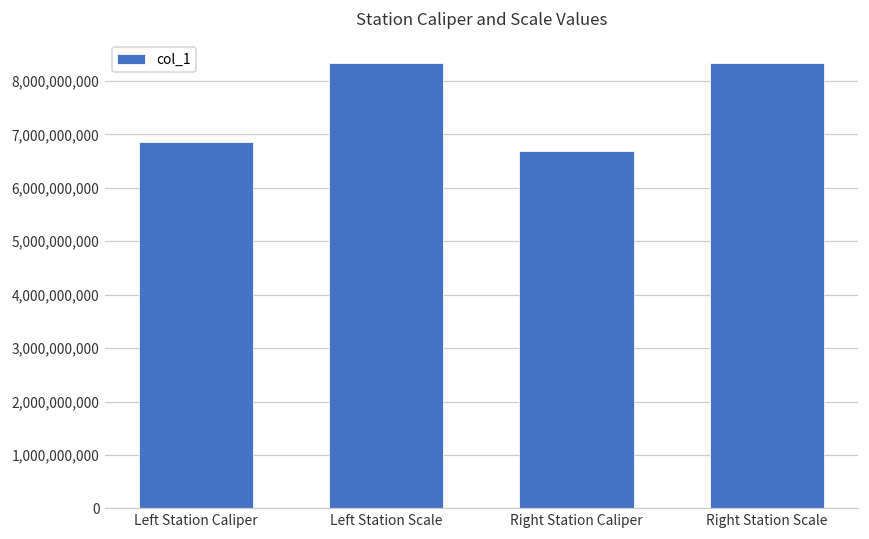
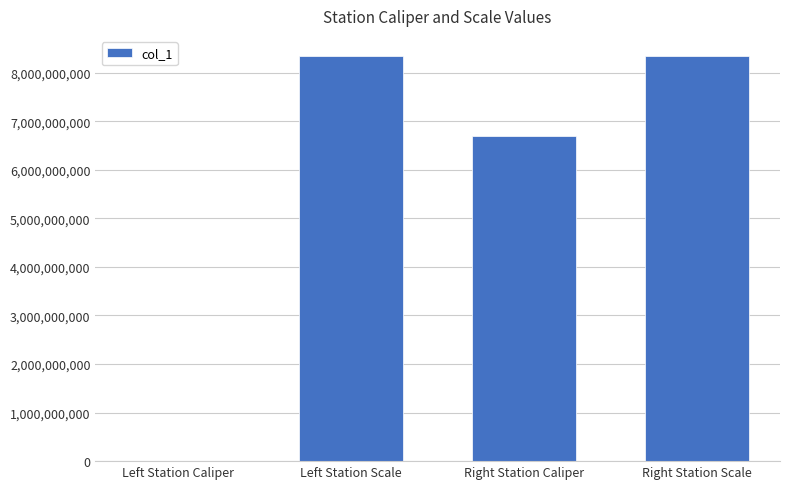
Left Station Caliper: 6,900,000,000 -> 0
